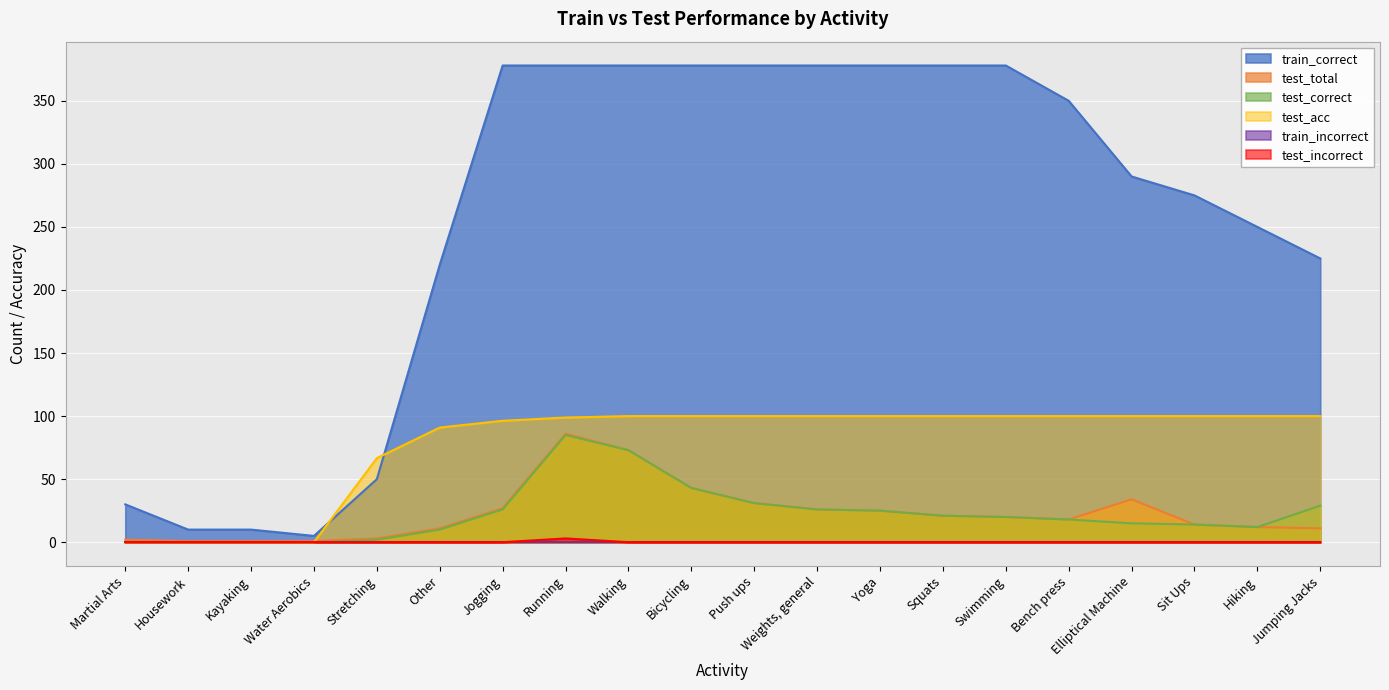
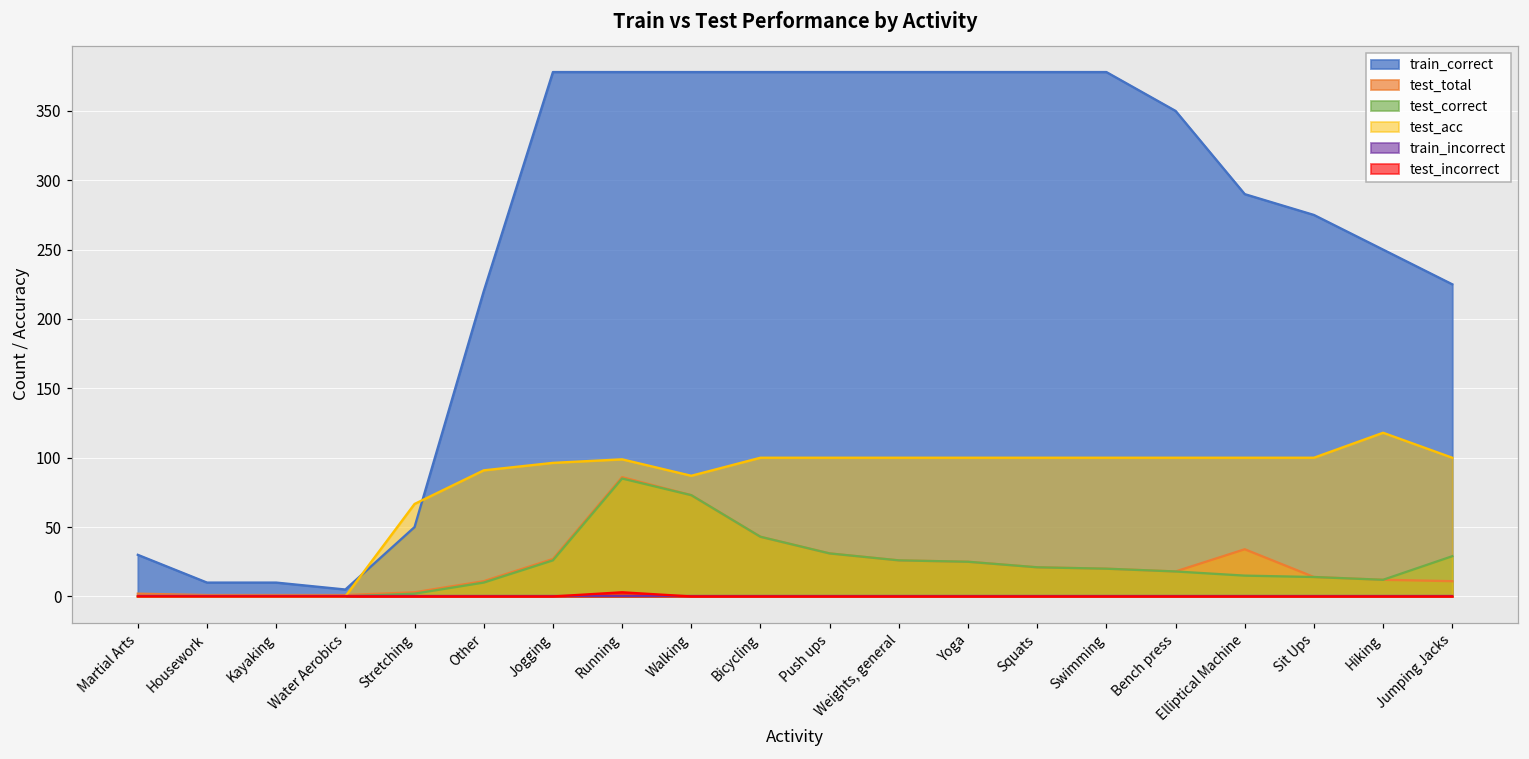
test_acc, Walking: 100 -> 87
test_acc, Hiking: 100 -> 118
